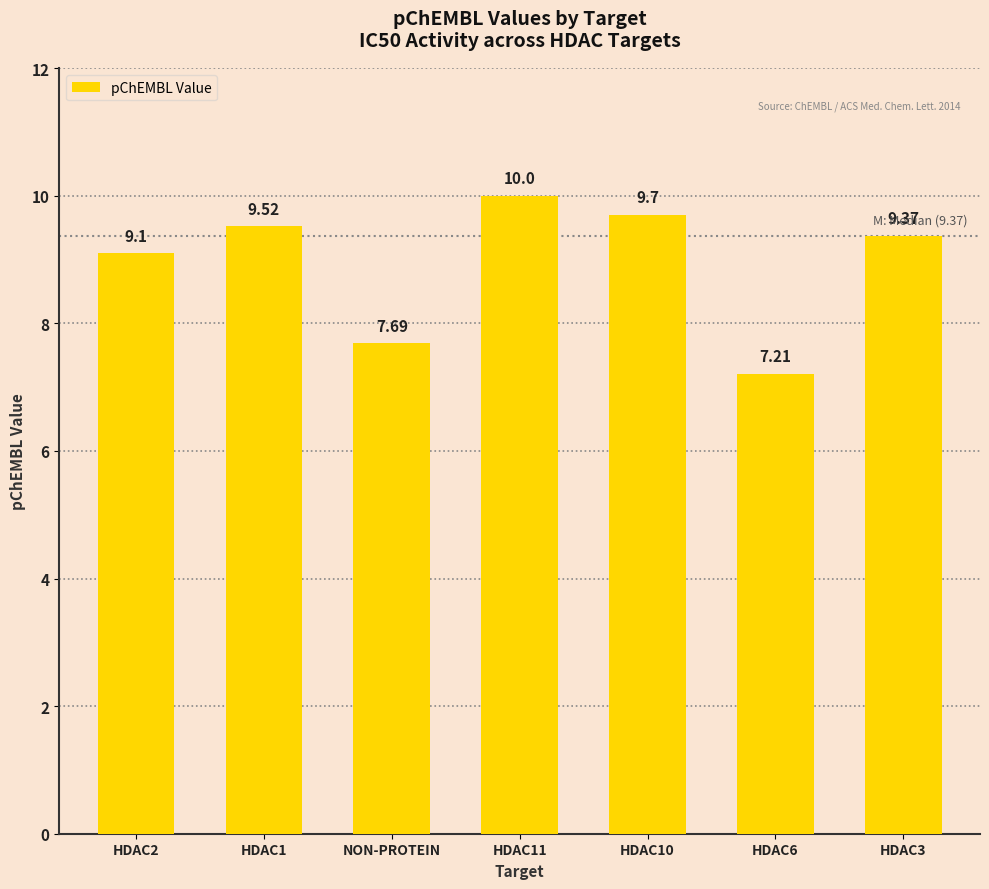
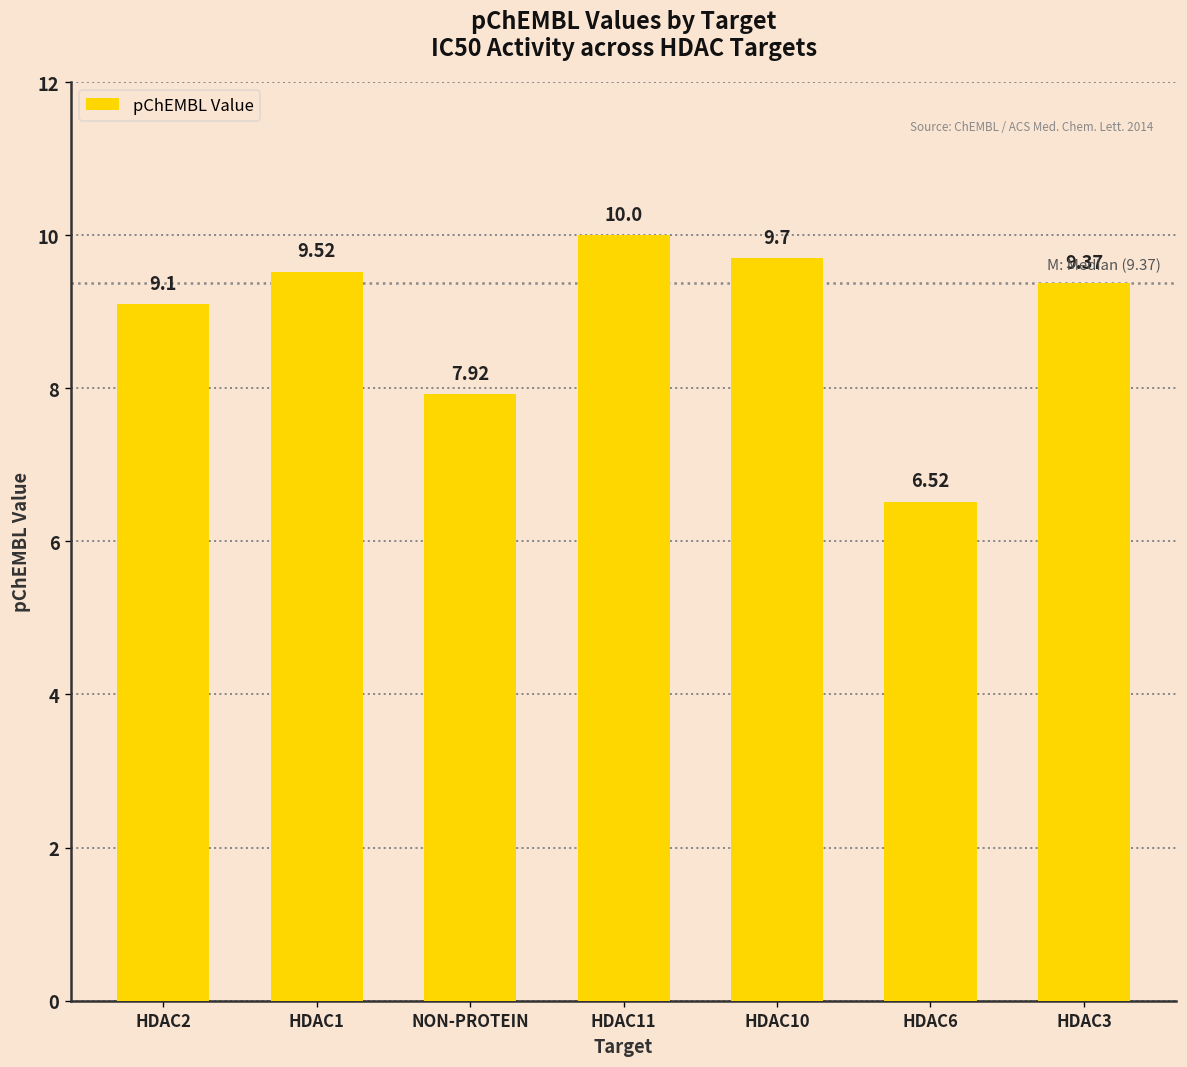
NON-PROTEIN: 7.69 -> 7.92
HDAC6: 7.21 -> 6.52
